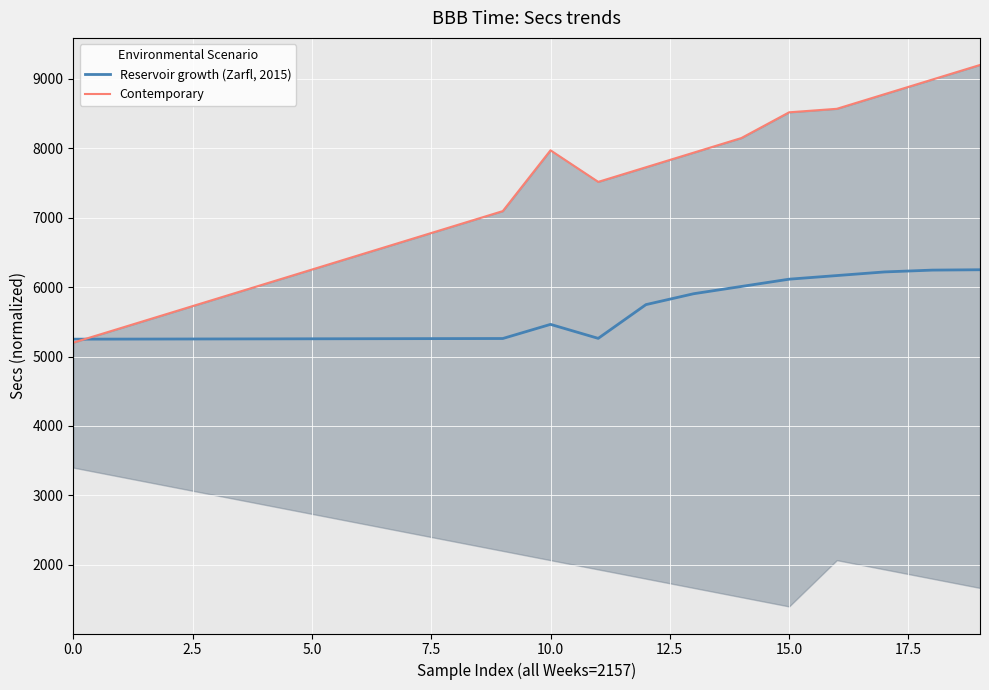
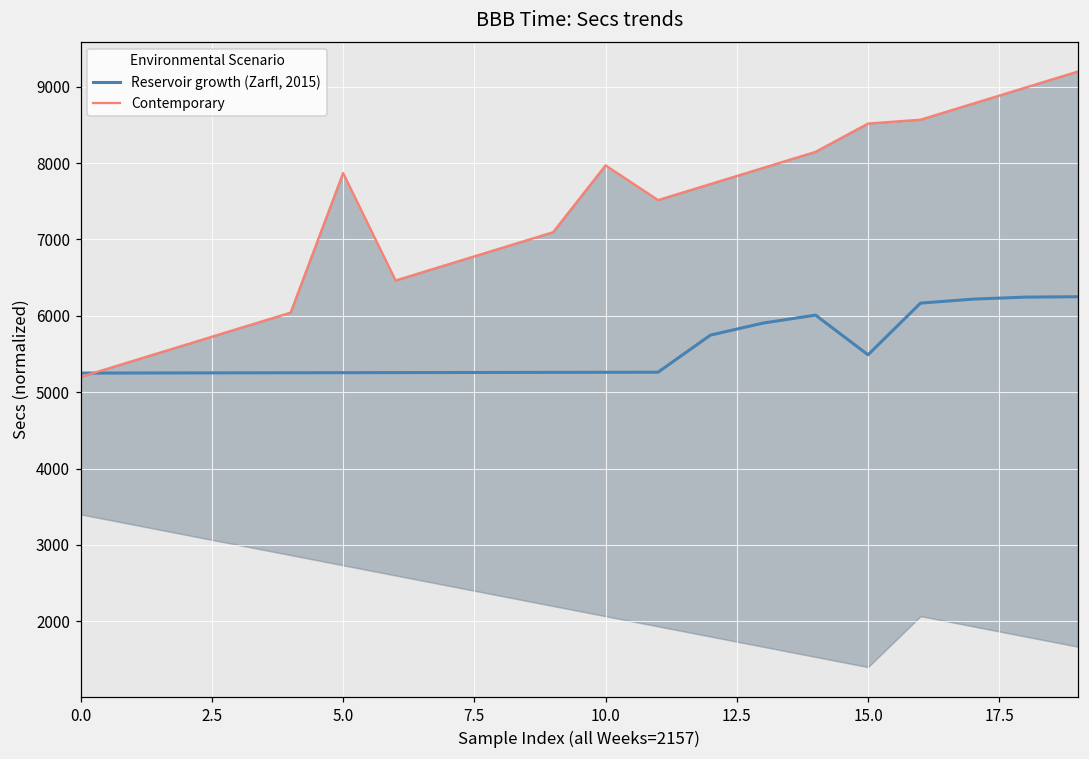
Contemporary, 5.0: 6300 -> 7900
Reservoir growth (Zarfl, 2015), 10.0: 5500 -> 5300
Reservoir growth (Zarfl, 2015), 15.0: 6100 -> 5500
